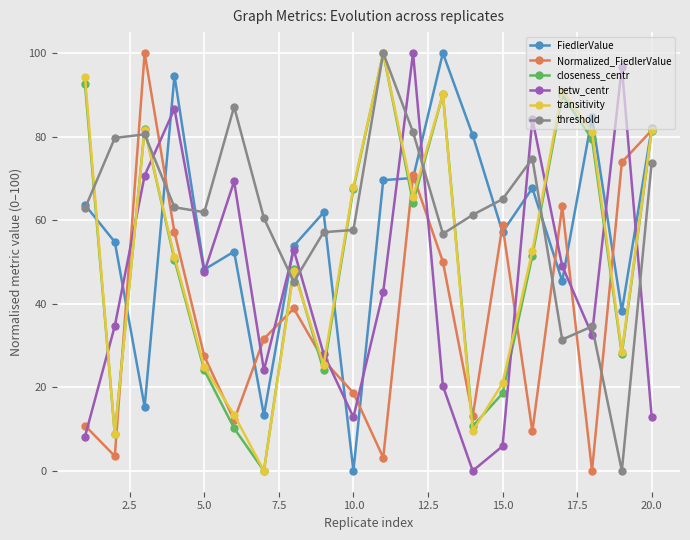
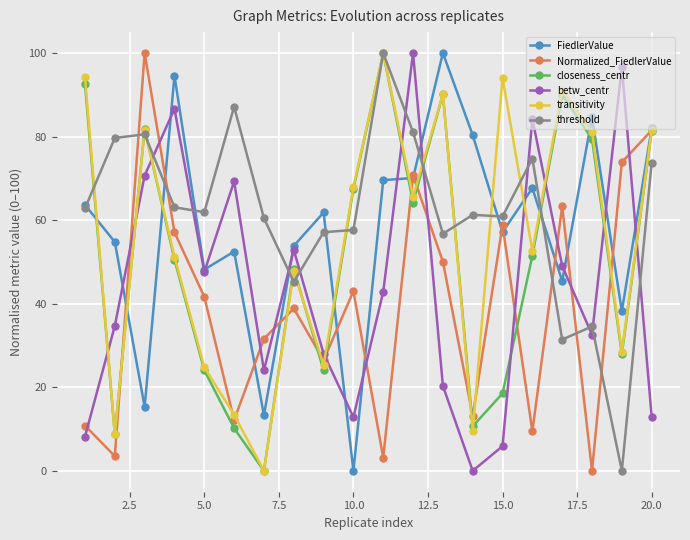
Normalized_FiedlerValue, 5.0: 27 -> 42
Normalized_FiedlerValue, 10.0: 19 -> 43
transitivity, 15.0: 21 -> 94
threshold, 15.0: 65 -> 61
